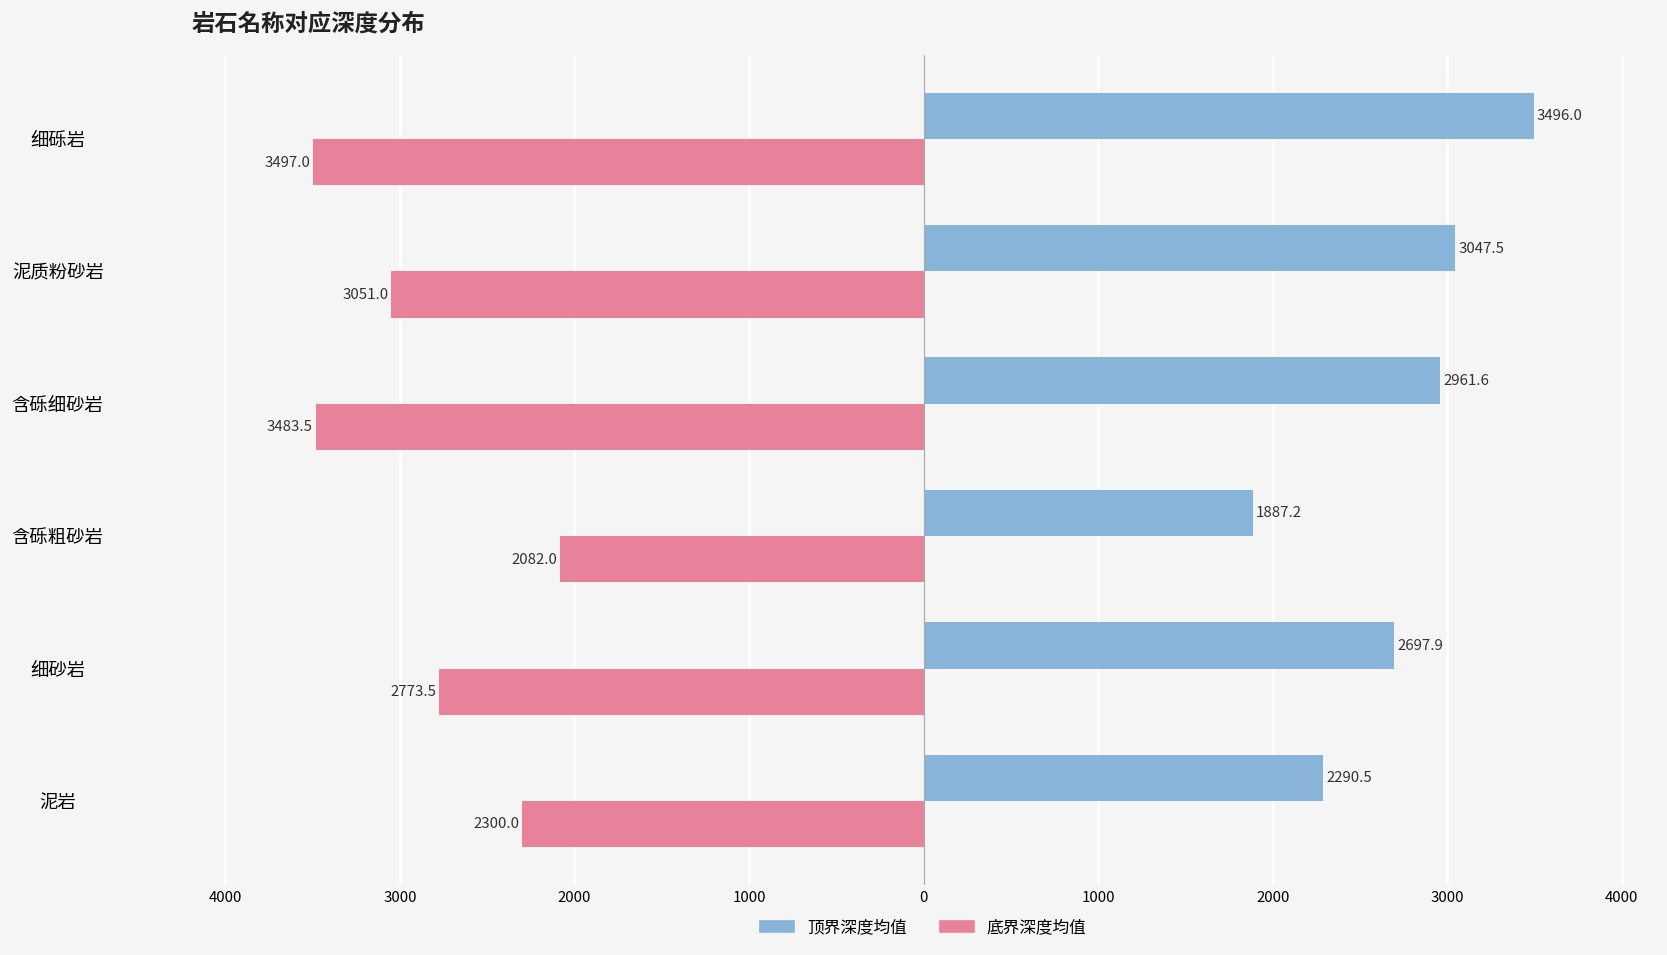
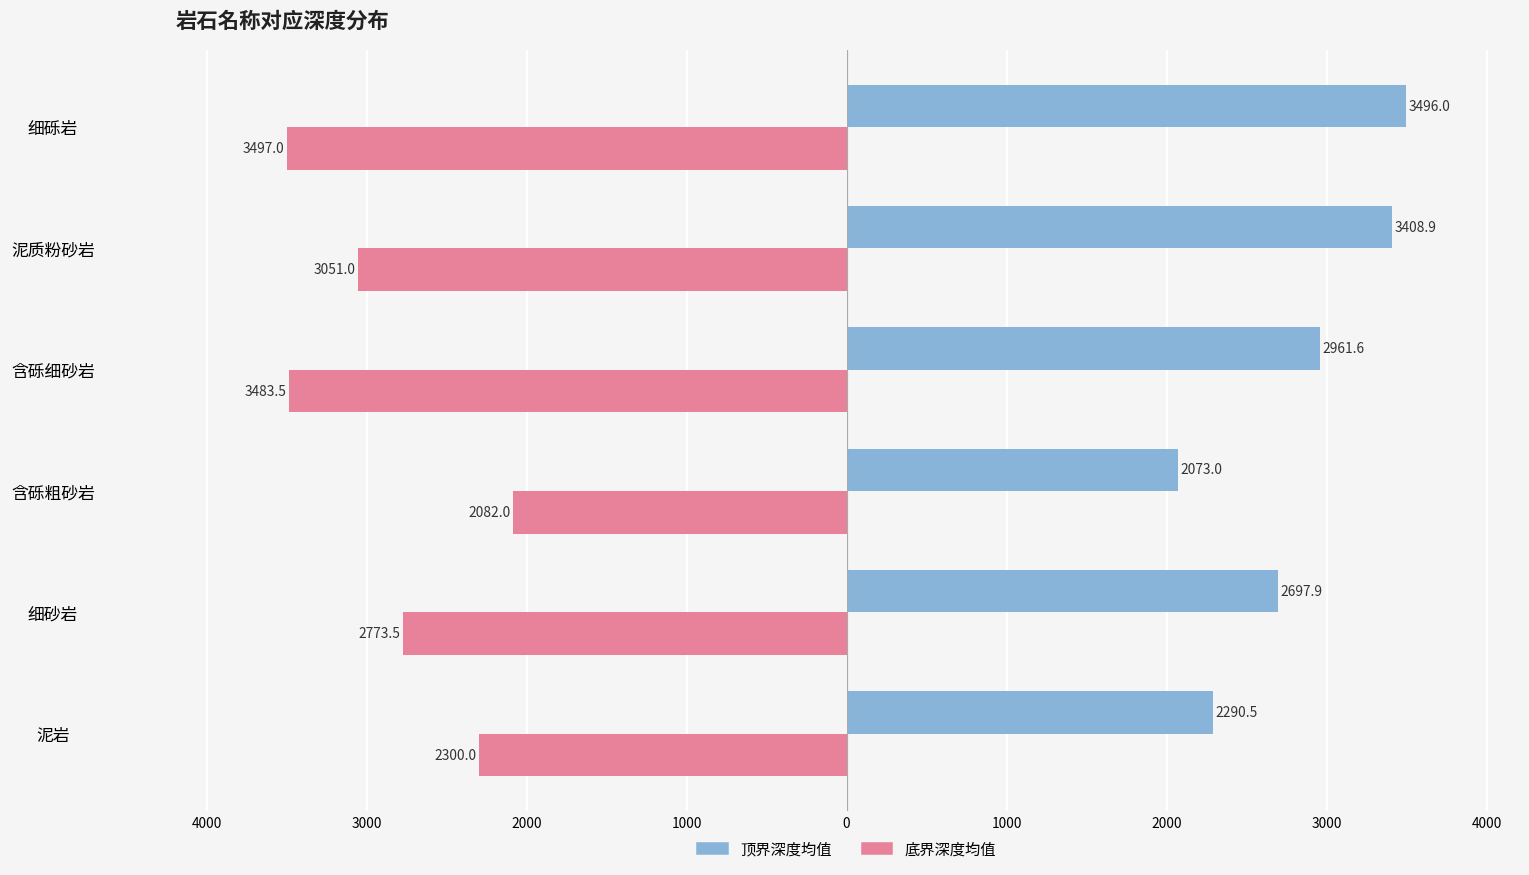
顶界深度均值, 泥质粉砂岩: 3047.5 -> 3408.9
顶界深度均值, 含砾粗砂岩: 1887.2 -> 2073.0
